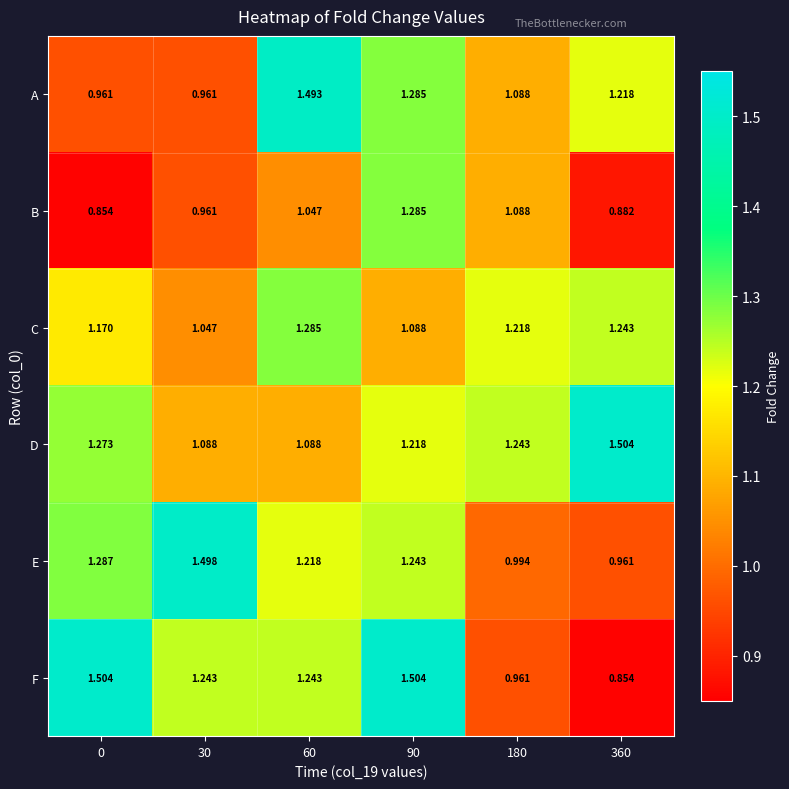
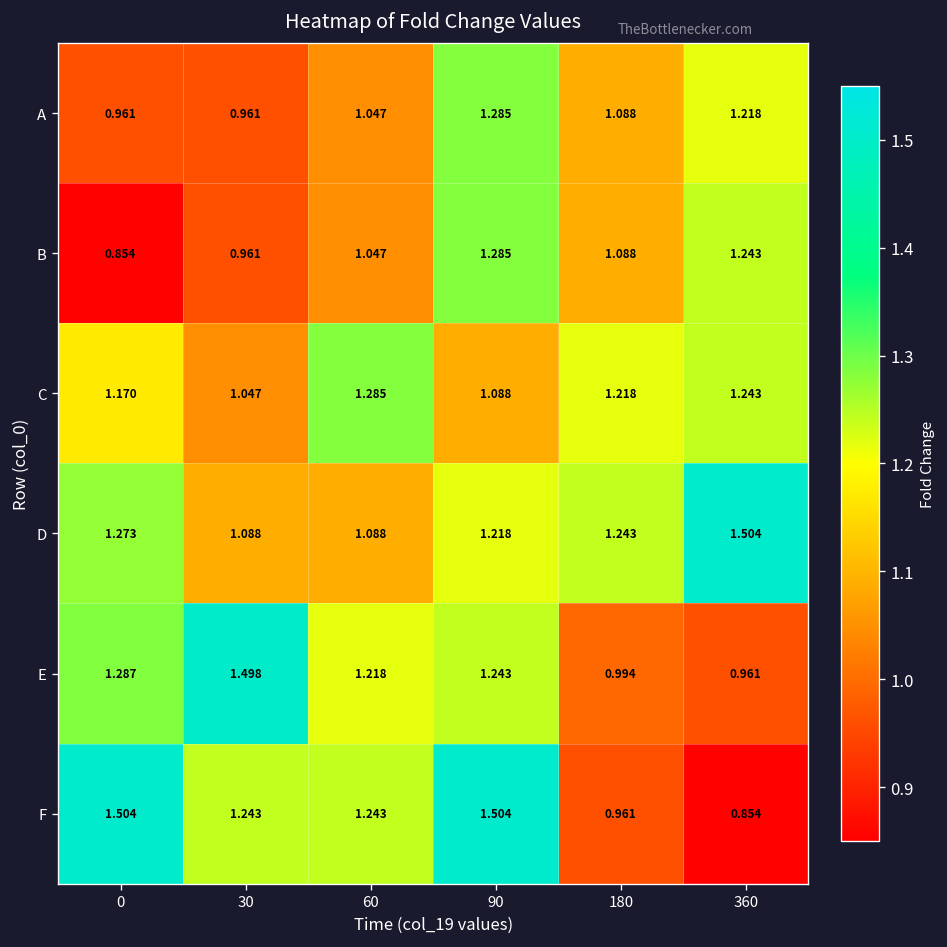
A, 60: 1.493 -> 1.047
B, 360: 0.882 -> 1.243
